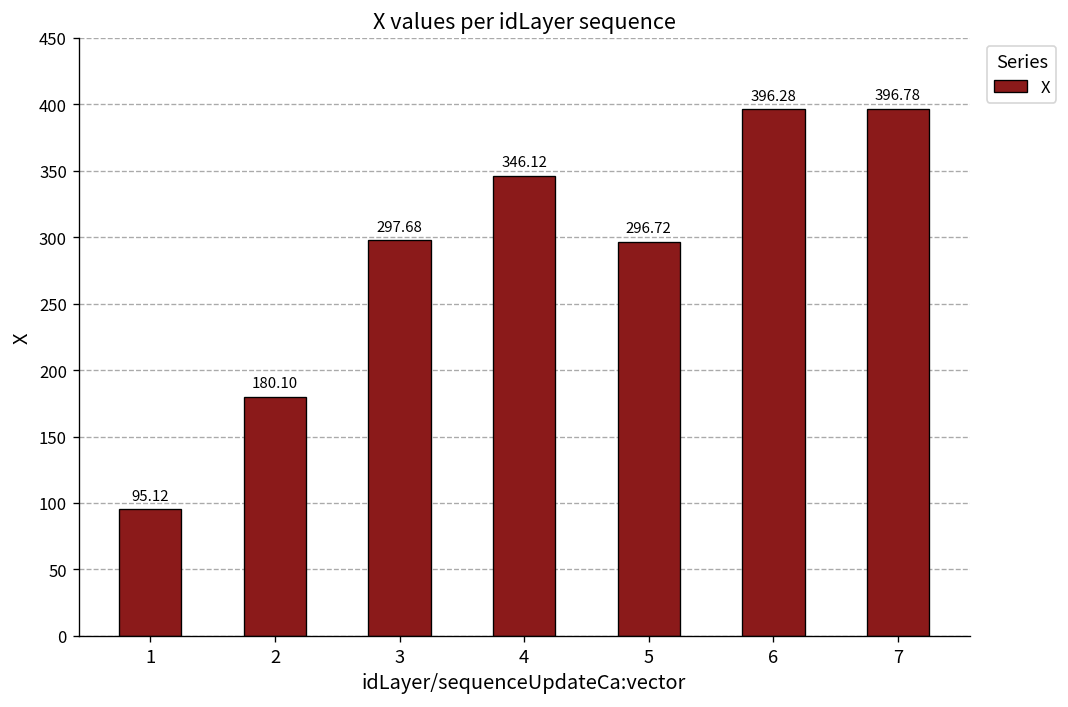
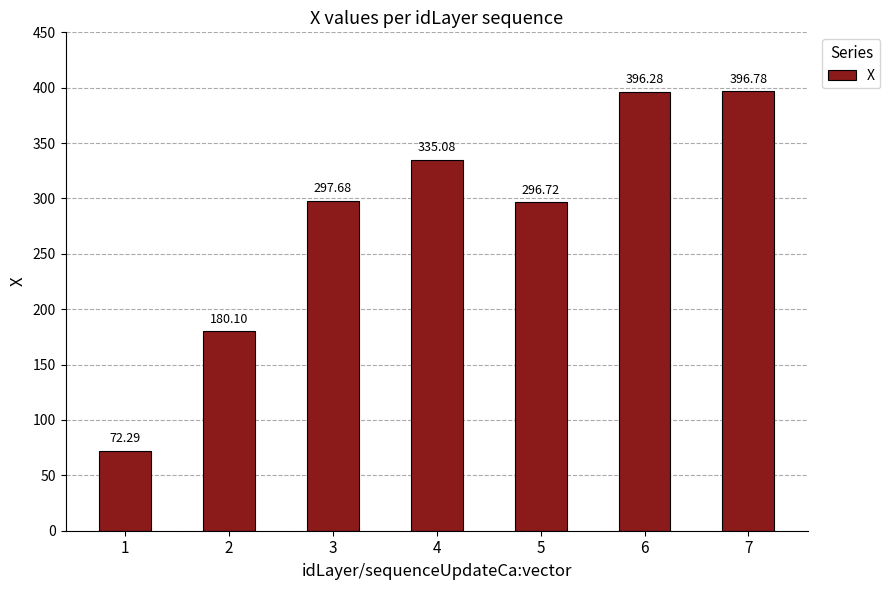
1: 95.12 -> 72.29
4: 346.12 -> 335.08
